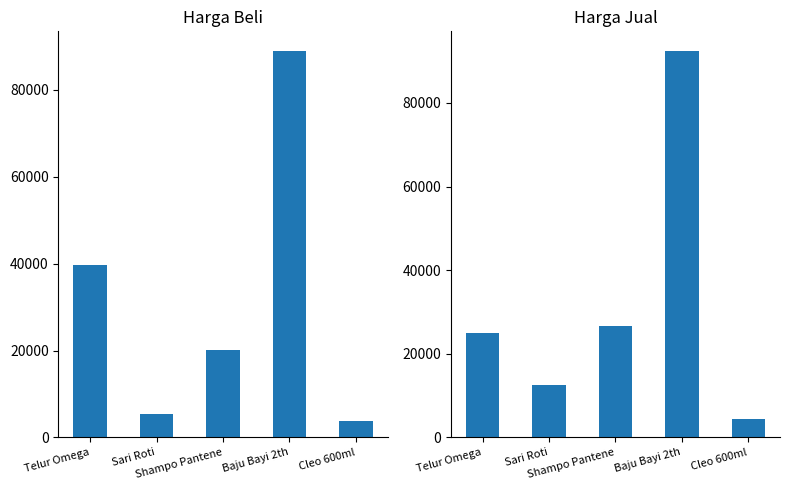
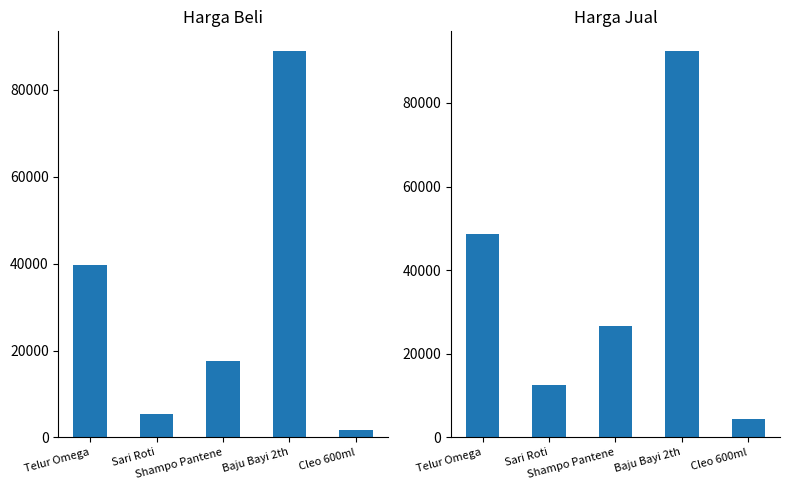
Harga Beli, Shampo Pantene: 20000 -> 18000
Harga Beli, Cleo 600ml: 4000 -> 2000
Harga Jual, Telur Omega: 25000 -> 49000
